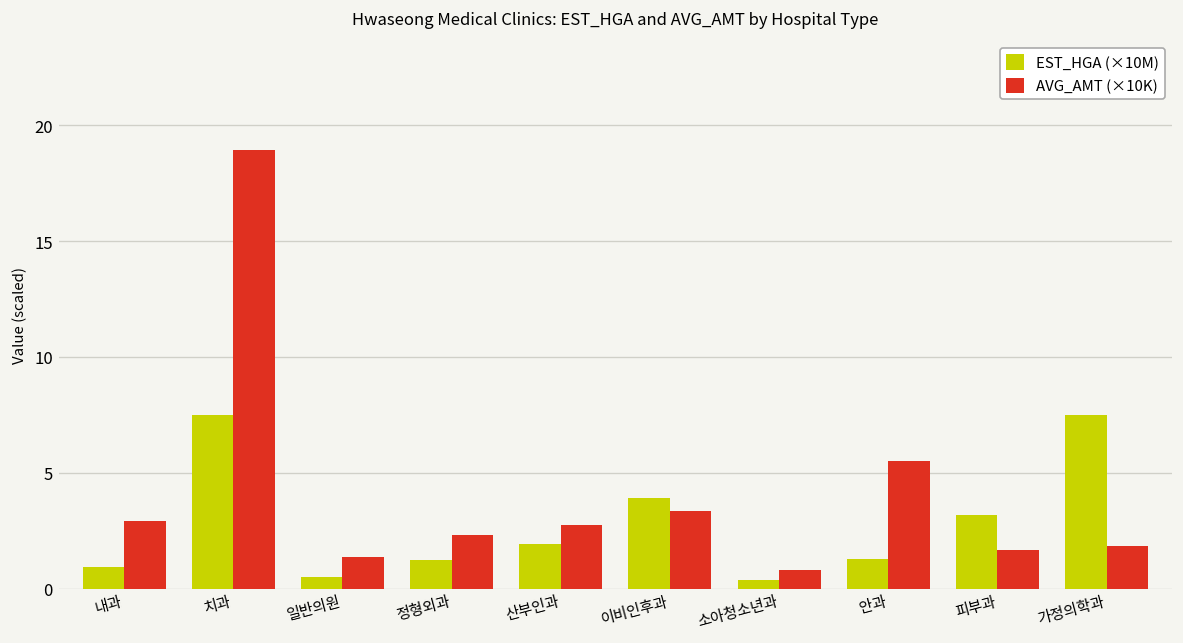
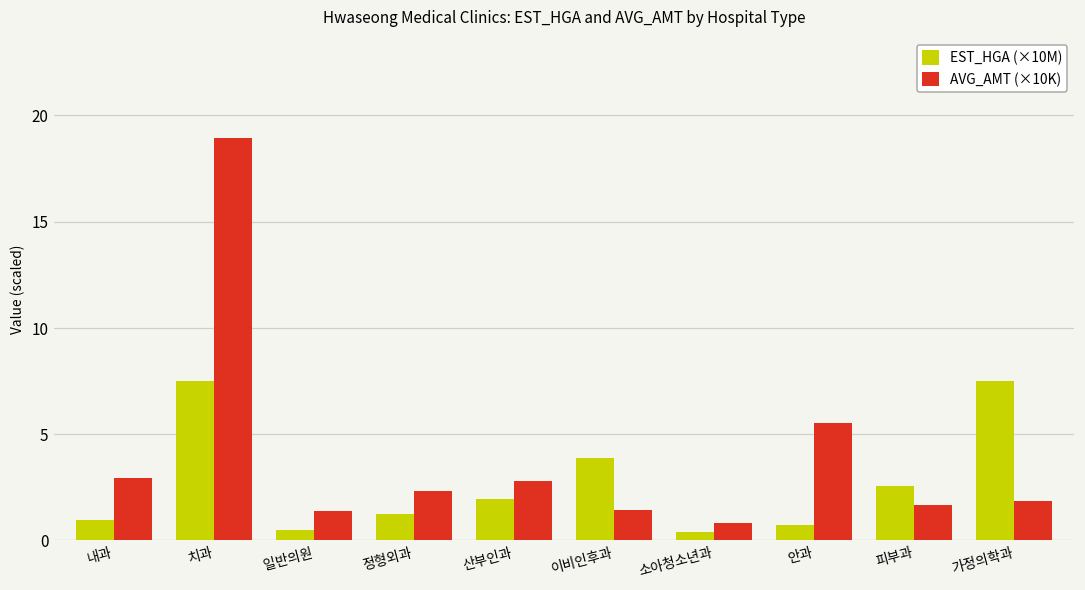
AVG_AMT (×10K), 이비인후과: 3.3 -> 1.4
EST_HGA (×10M), 안과: 1.3 -> 0.7
EST_HGA (×10M), 피부과: 3.2 -> 2.6
